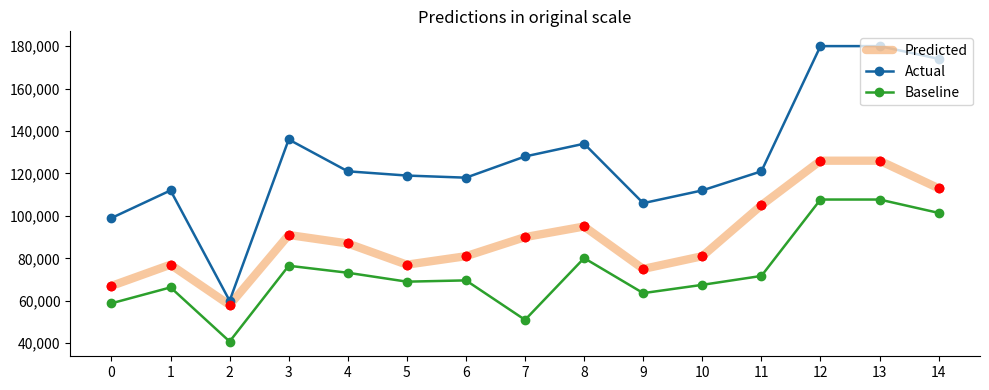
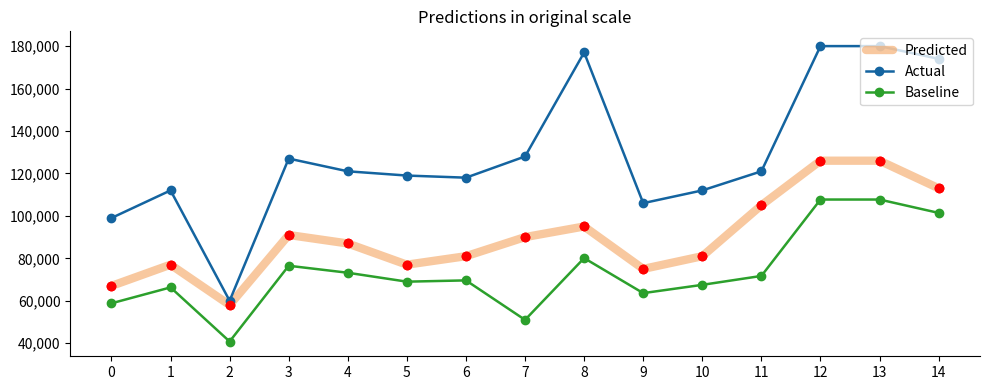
Actual, 3: 136,000 -> 127,000
Actual, 8: 134,000 -> 177,000
